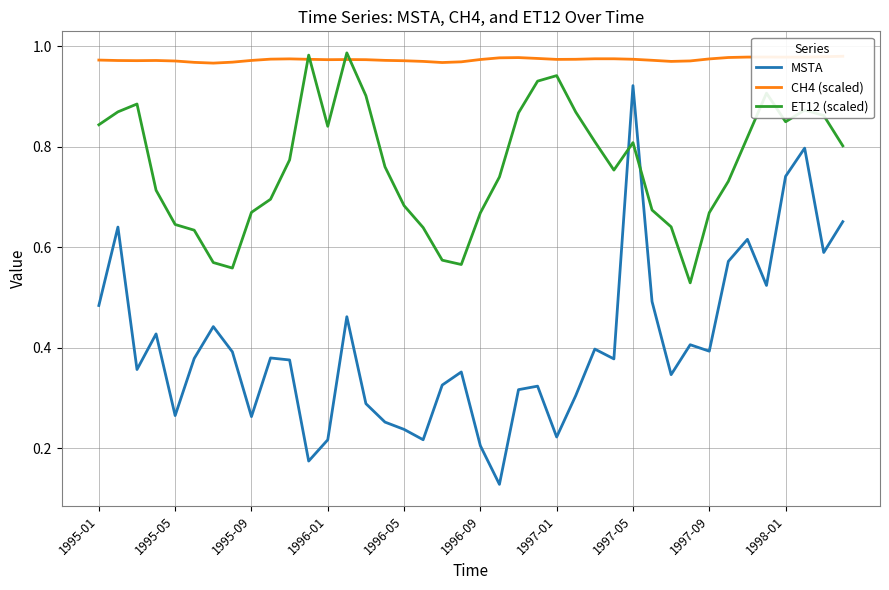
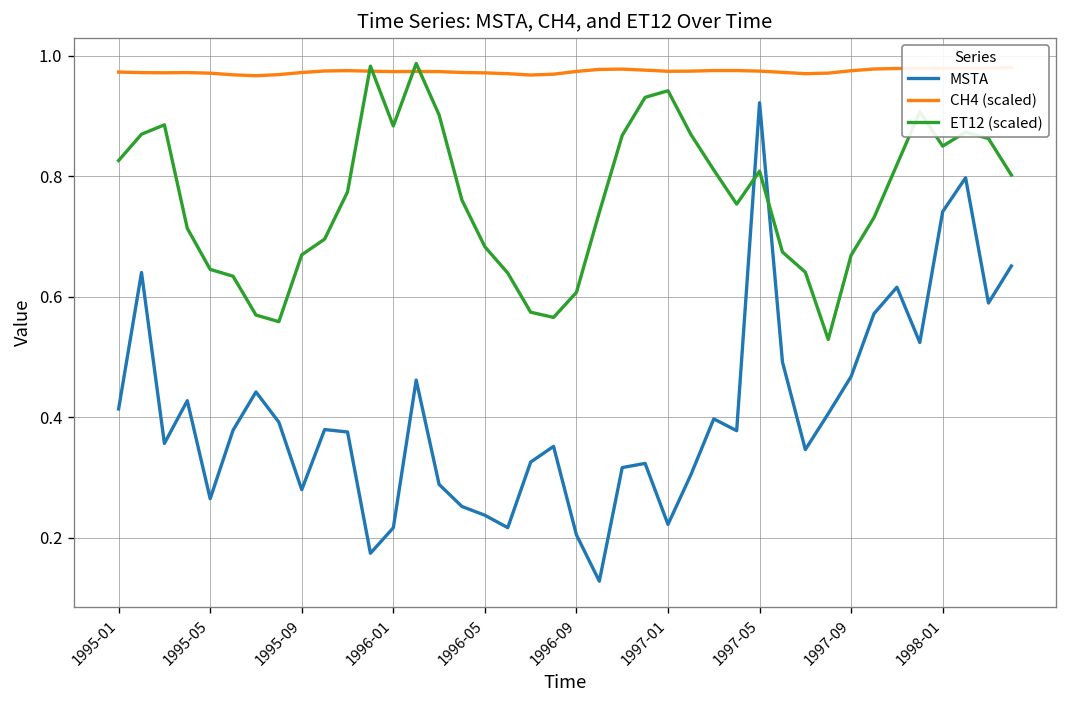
MSTA, 1995-01: 0.48 -> 0.41
ET12 (scaled), 1995-01: 0.84 -> 0.83
MSTA, 1995-09: 0.26 -> 0.28
ET12 (scaled), 1996-01: 0.84 -> 0.88
ET12 (scaled), 1996-09: 0.67 -> 0.61
MSTA, 1997-09: 0.39 -> 0.47
